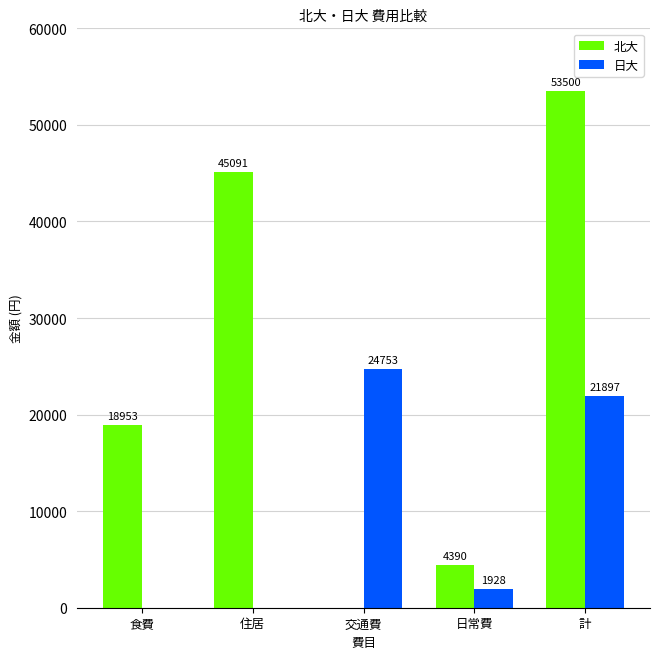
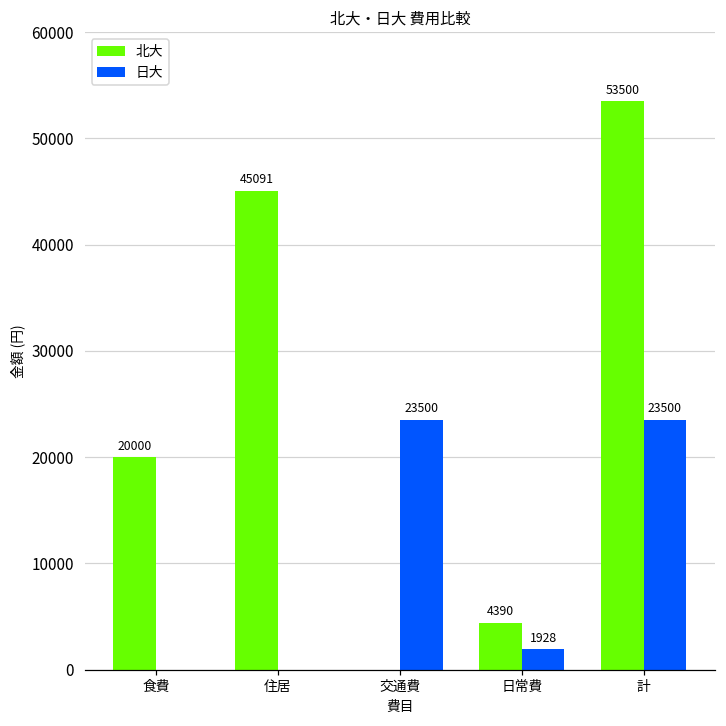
北大, 食費: 18953 -> 20000
日大, 交通費: 24753 -> 23500
日大, 計: 21897 -> 23500
